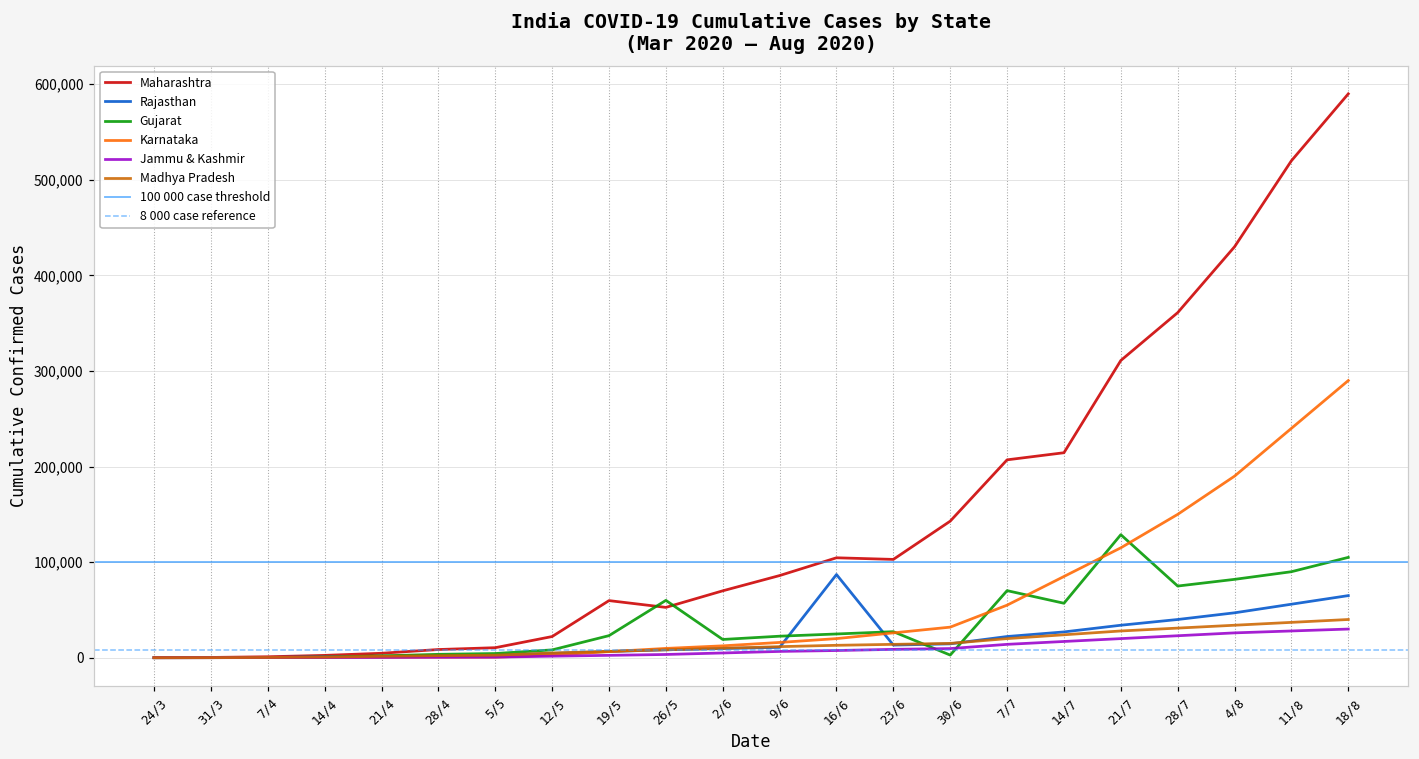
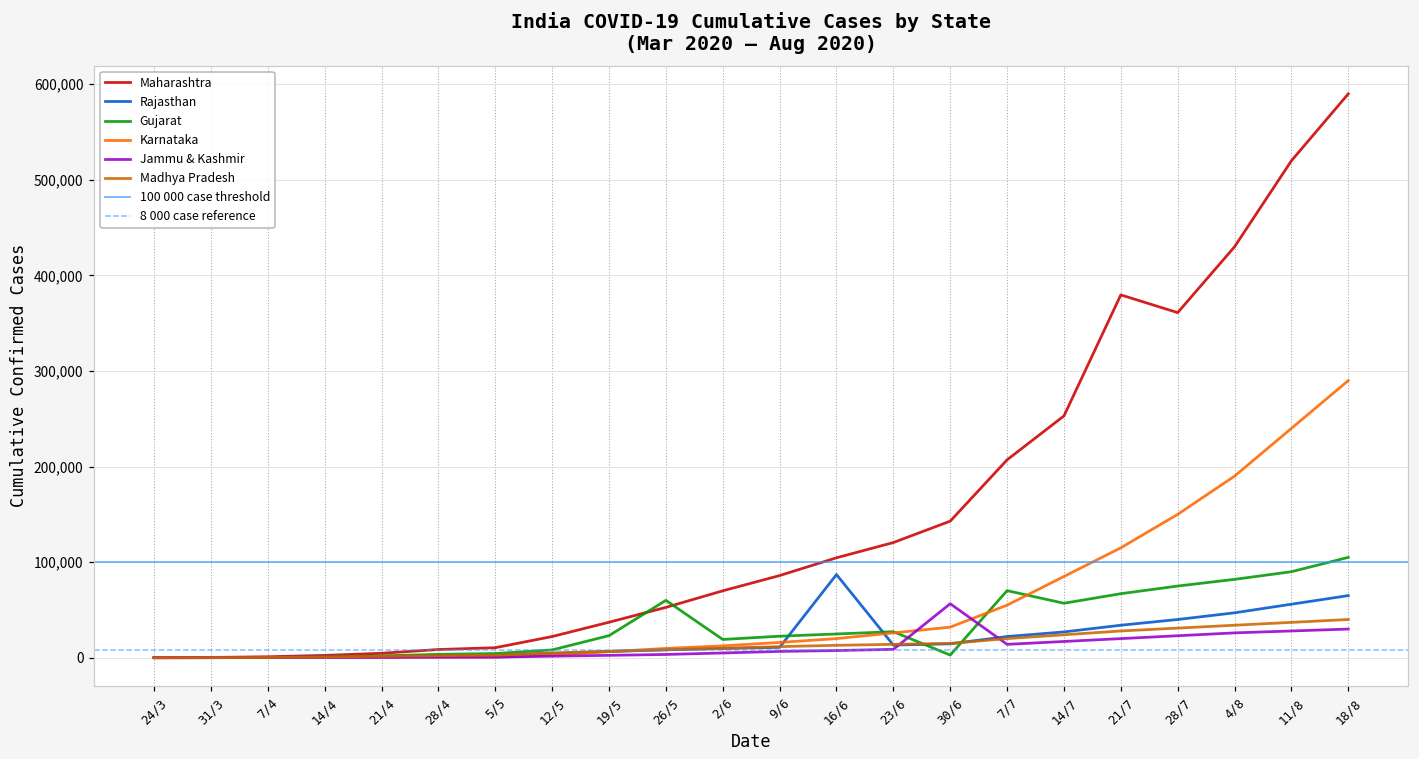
Maharashtra, 19/5: 60,000 -> 40,000
Maharashtra, 23/6: 100,000 -> 120,000
Jammu & Kashmir, 30/6: 10,000 -> 60,000
Maharashtra, 14/7: 210,000 -> 250,000
Maharashtra, 21/7: 310,000 -> 380,000
Gujarat, 21/7: 130,000 -> 70,000
